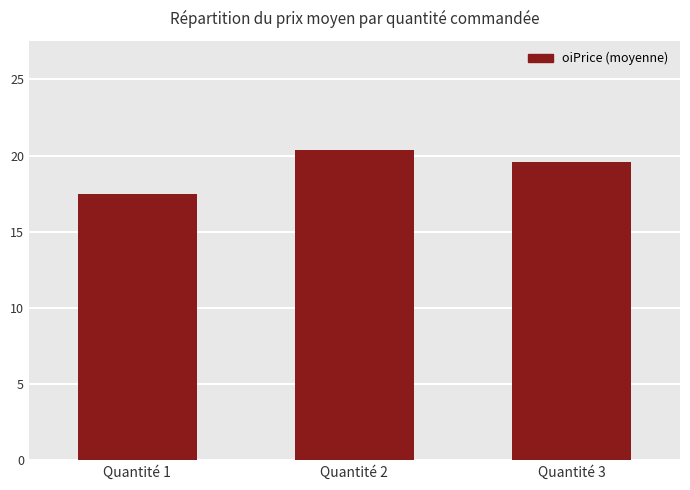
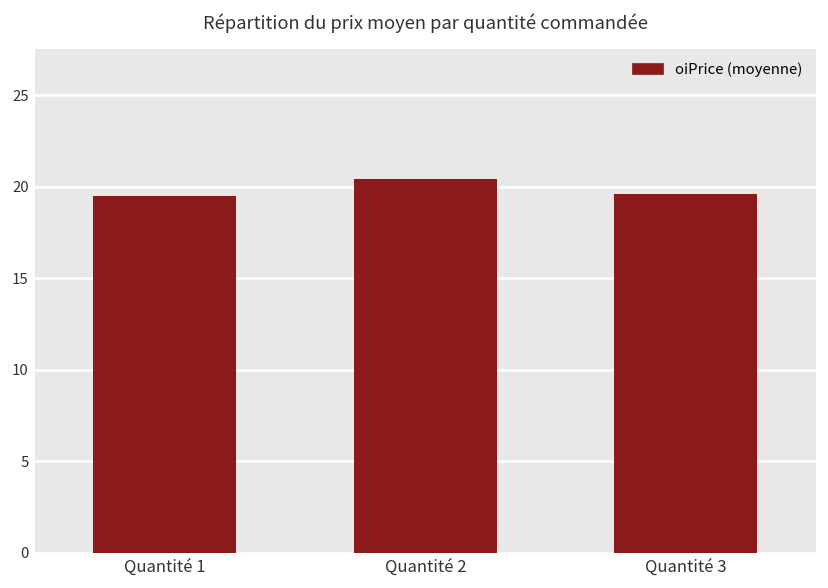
Quantité 1: 17.5 -> 19.5
